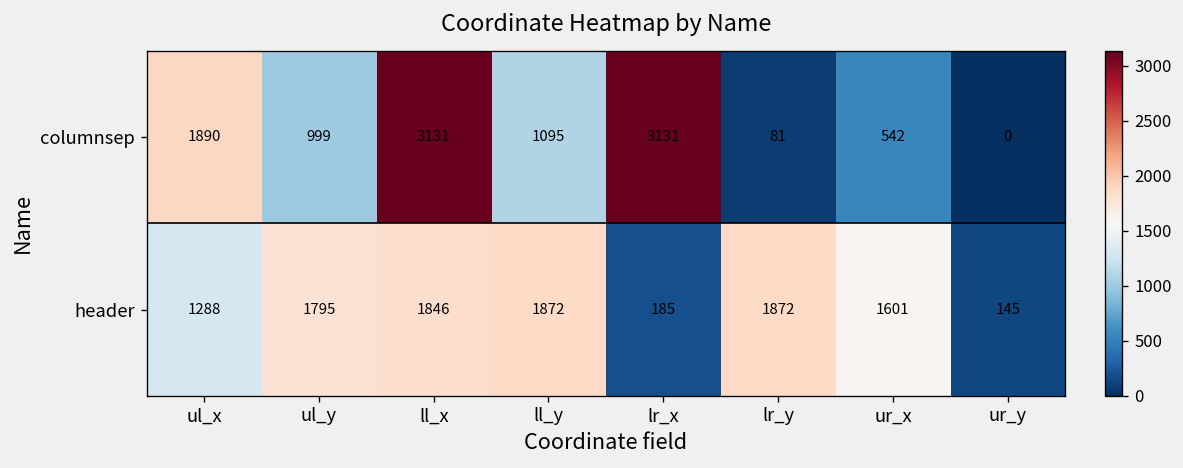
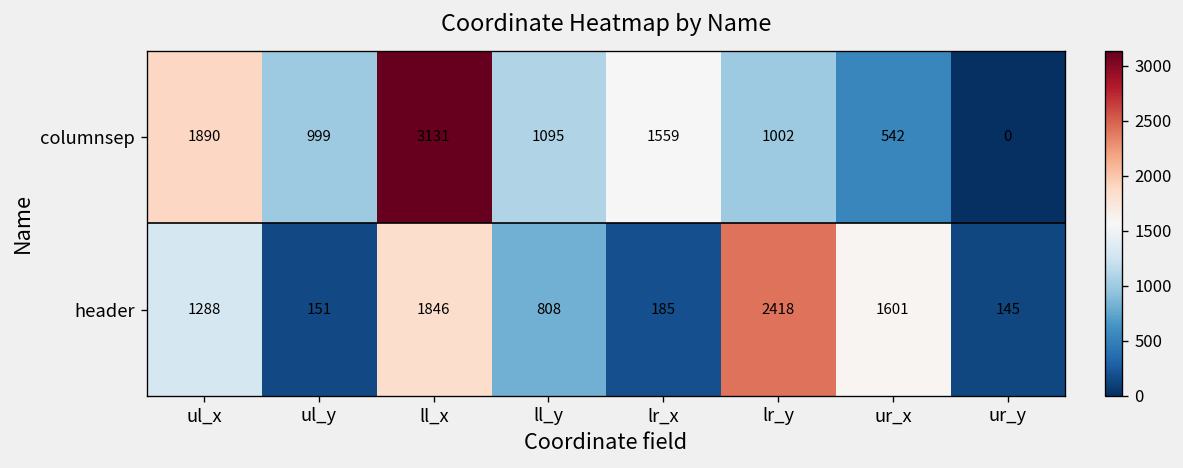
columnsep, lr_x: 3131 -> 1559
columnsep, lr_y: 81 -> 1002
header, ul_y: 1795 -> 151
header, ll_y: 1872 -> 808
header, lr_y: 1872 -> 2418
